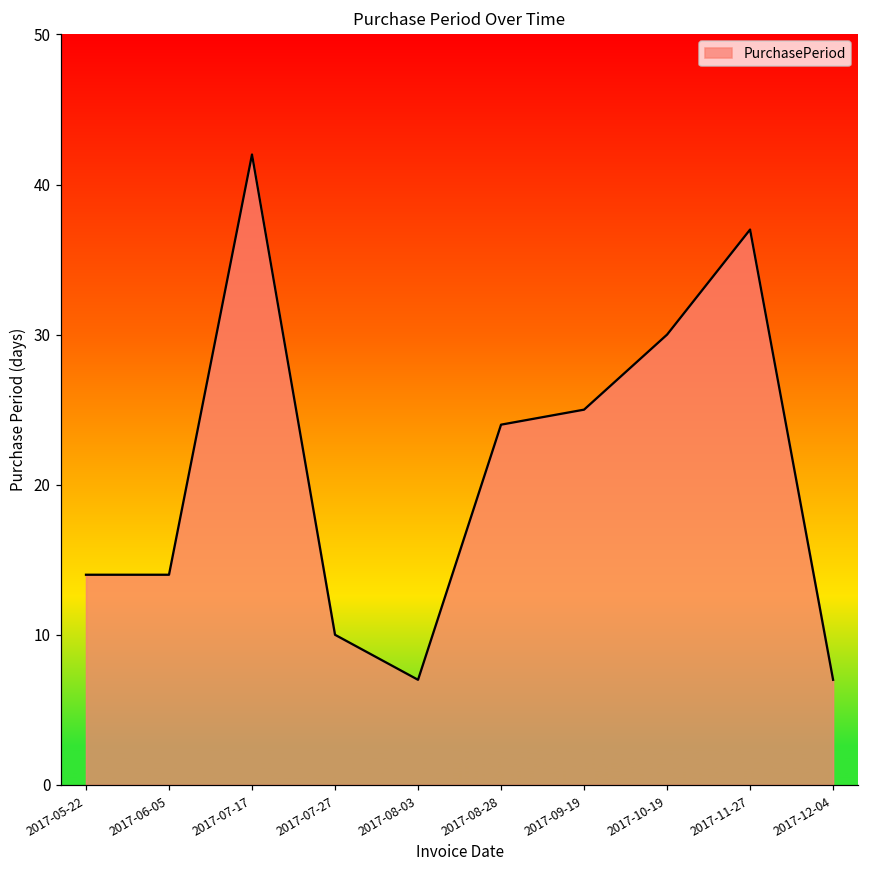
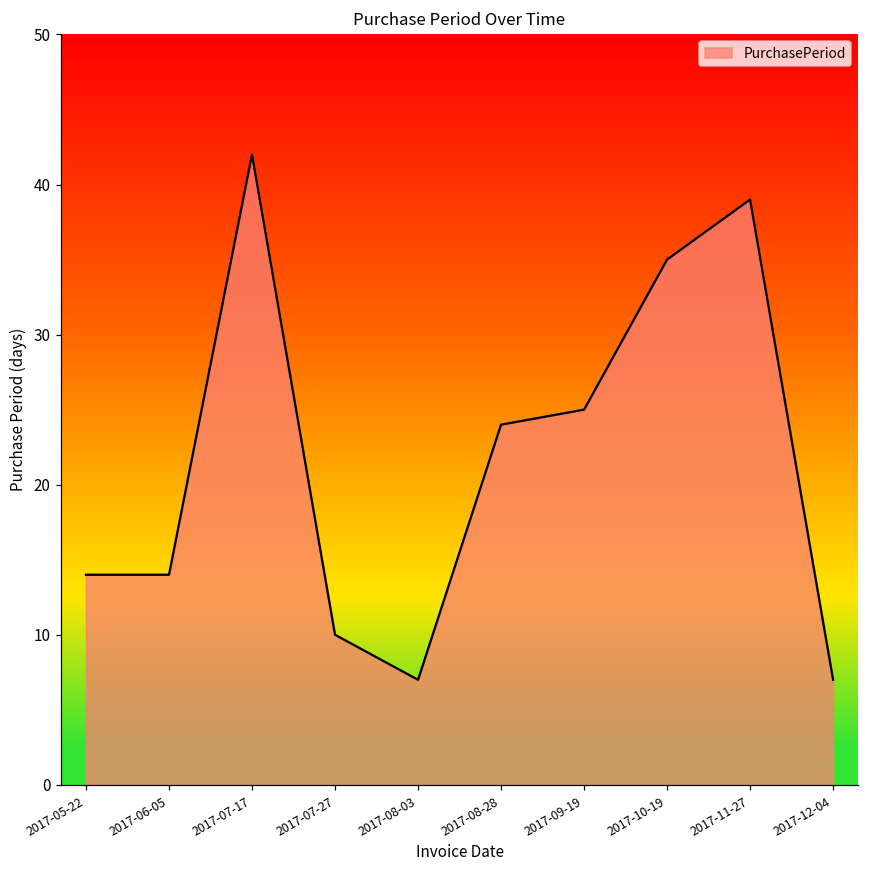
2017-10-19: 30 -> 35
2017-11-27: 37 -> 39
